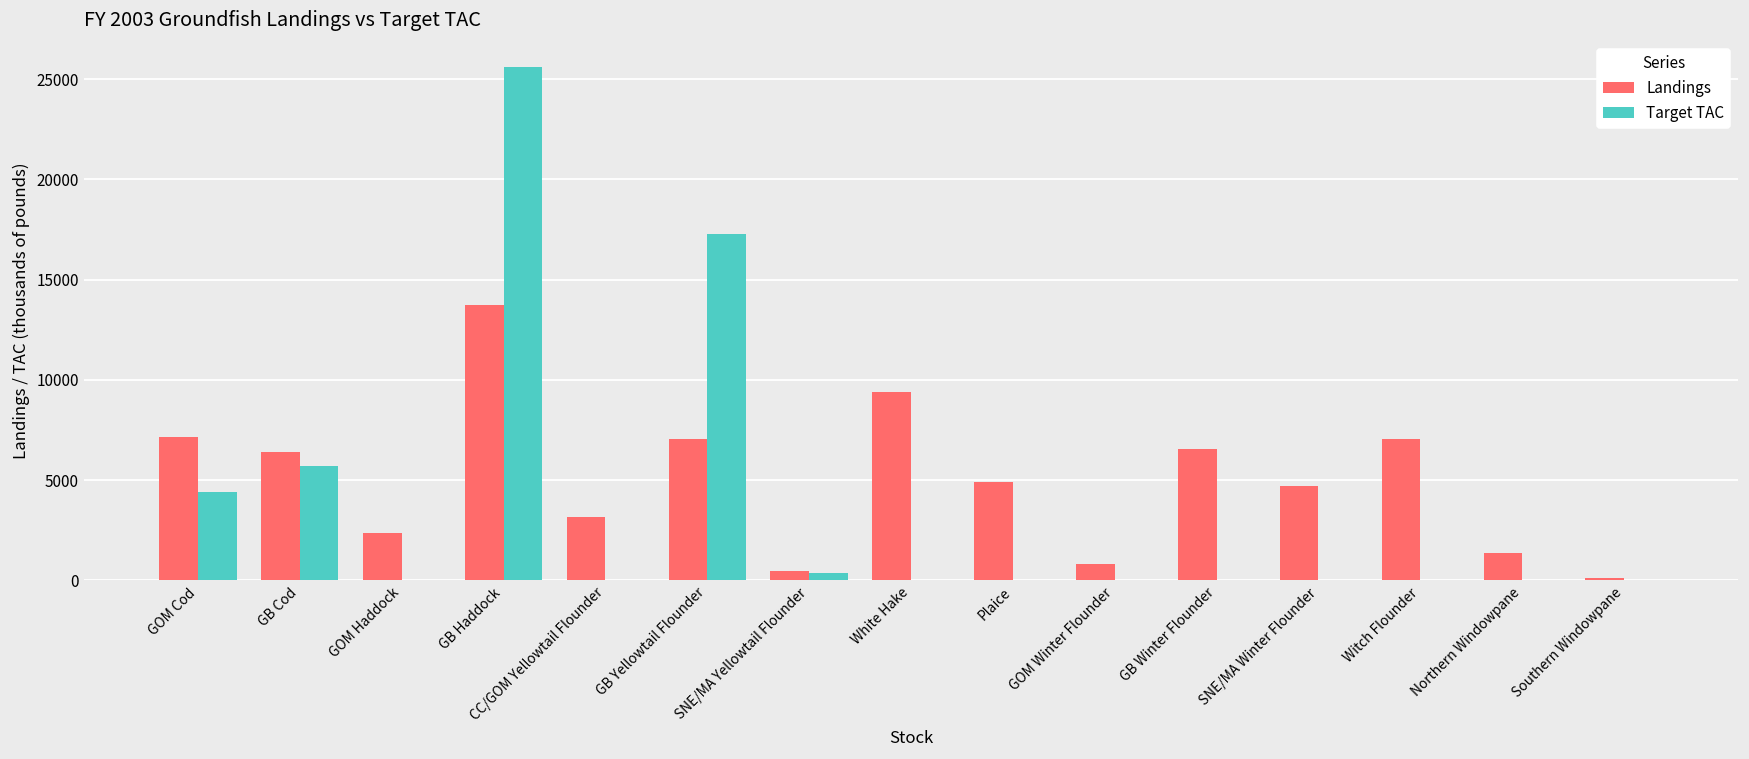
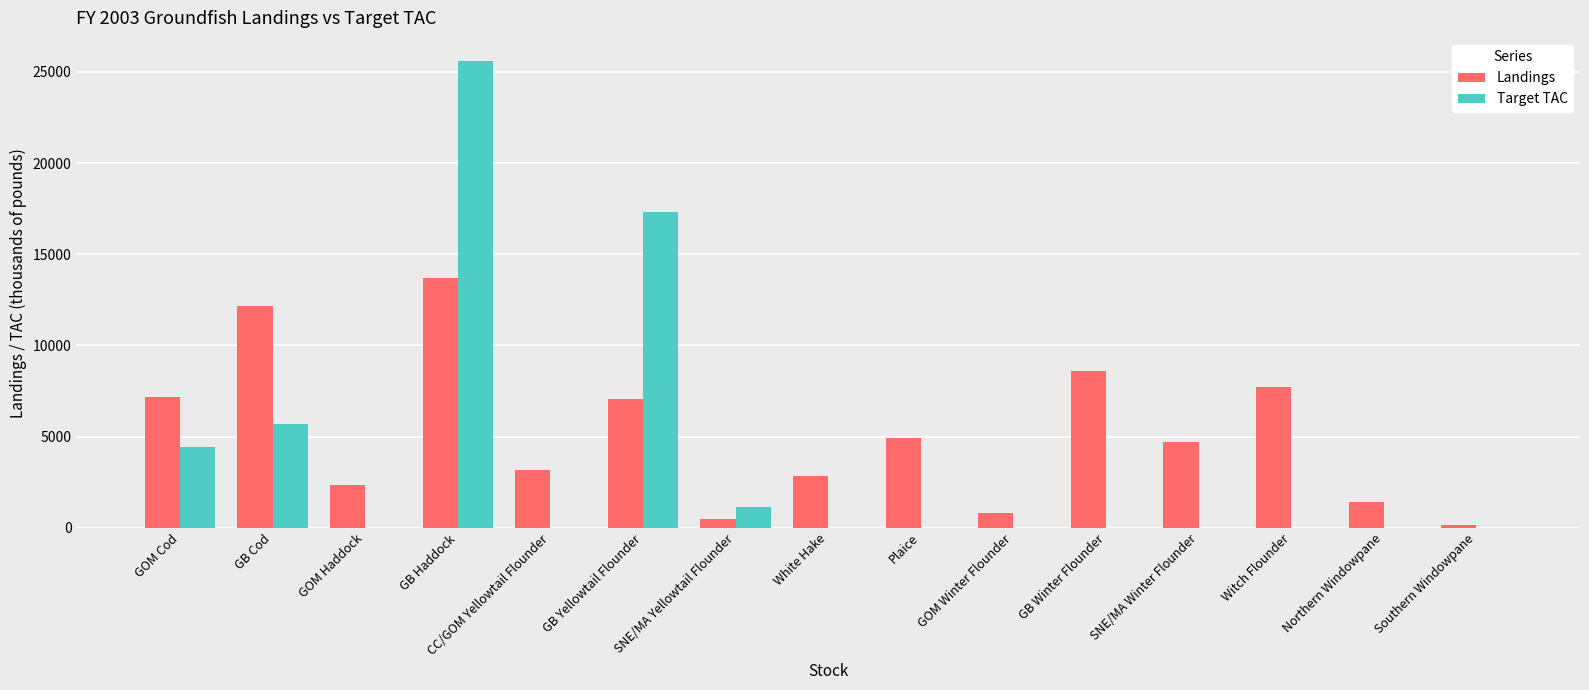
Landings, GB Cod: 6400 -> 12100
Target TAC, SNE/MA Yellowtail Flounder: 400 -> 1100
Landings, White Hake: 9400 -> 2800
Landings, GB Winter Flounder: 6600 -> 8600
Landings, Witch Flounder: 7100 -> 7700
